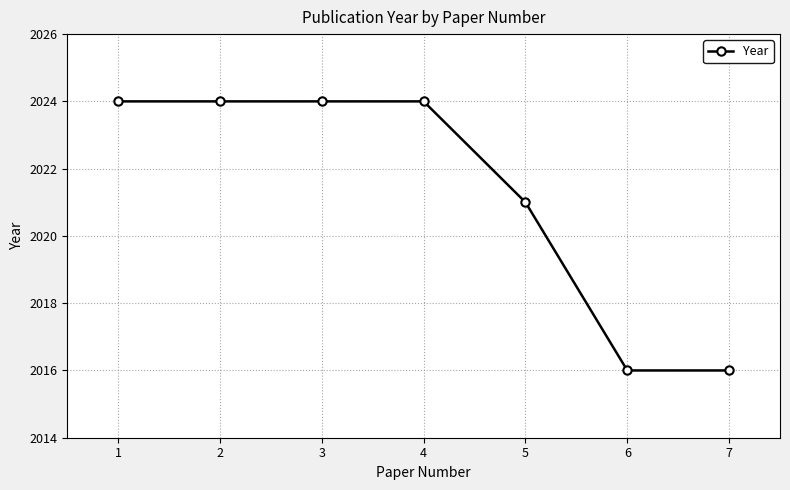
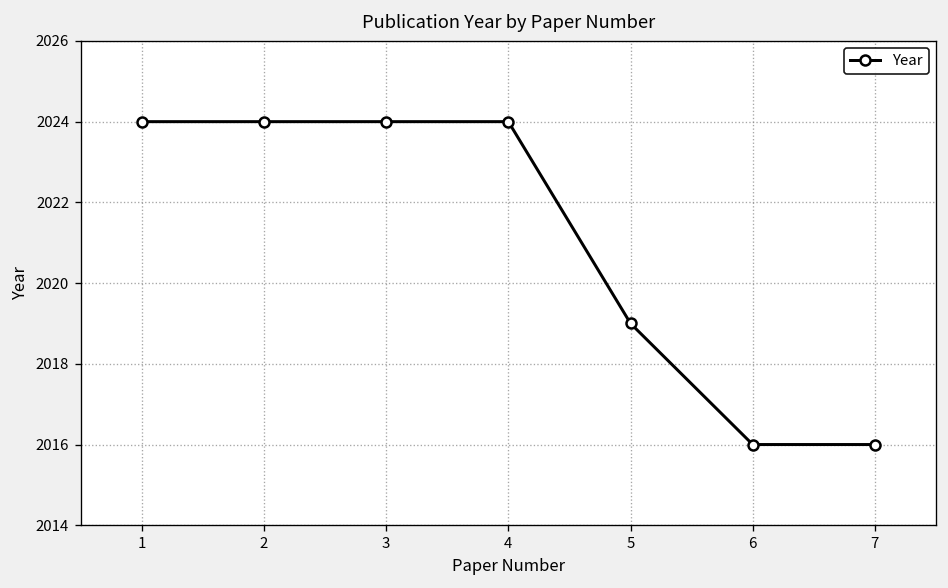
5: 2021 -> 2019
